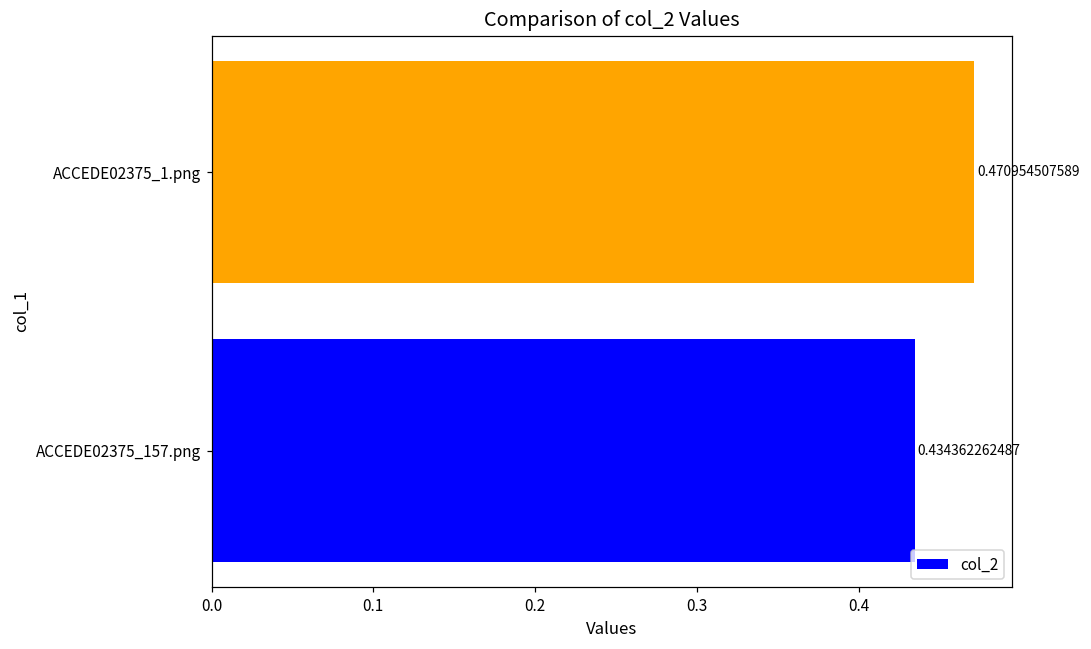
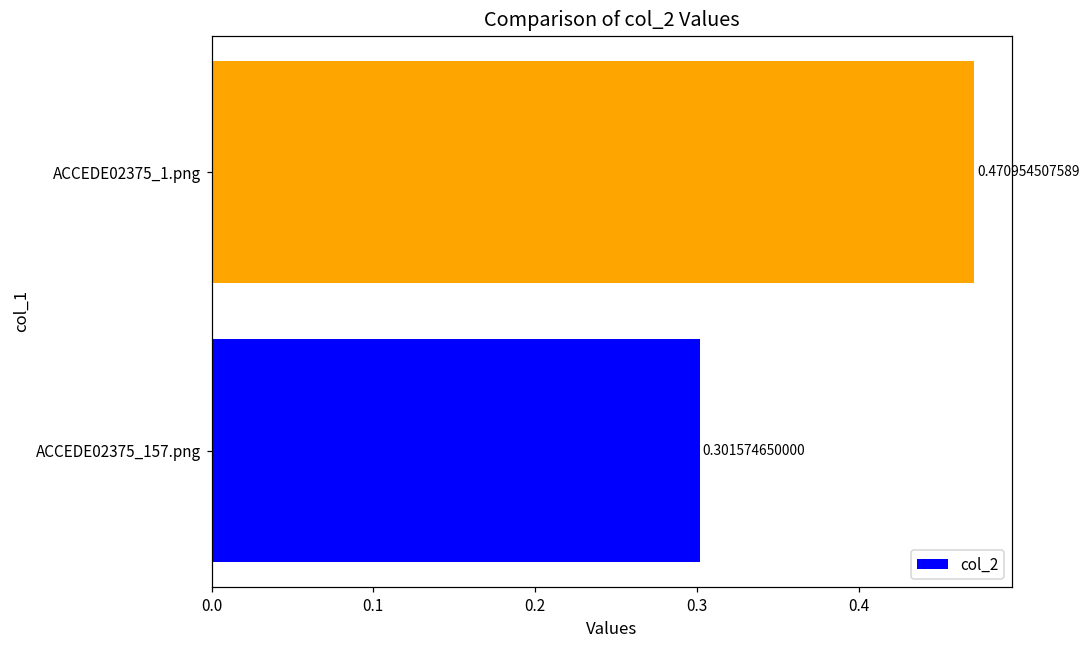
ACCEDE02375_157.png: 0.434362262487 -> 0.301574650000
